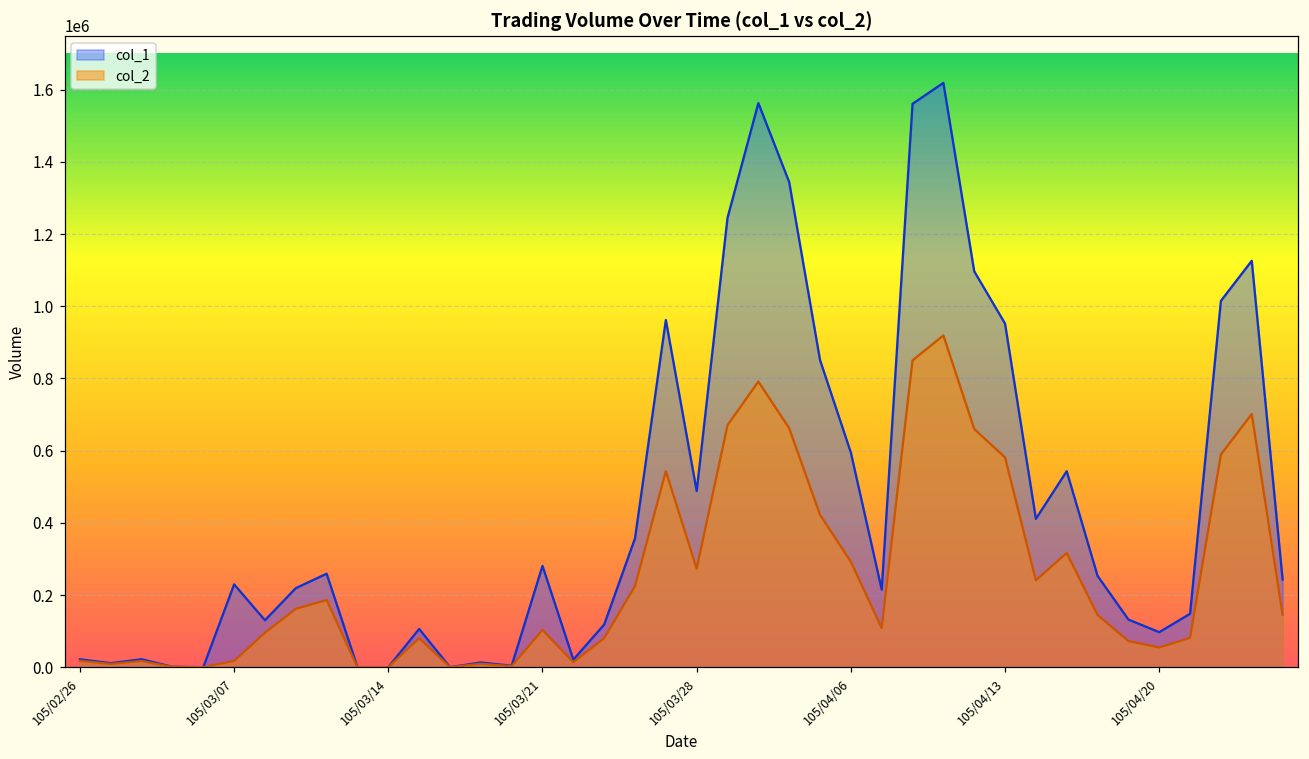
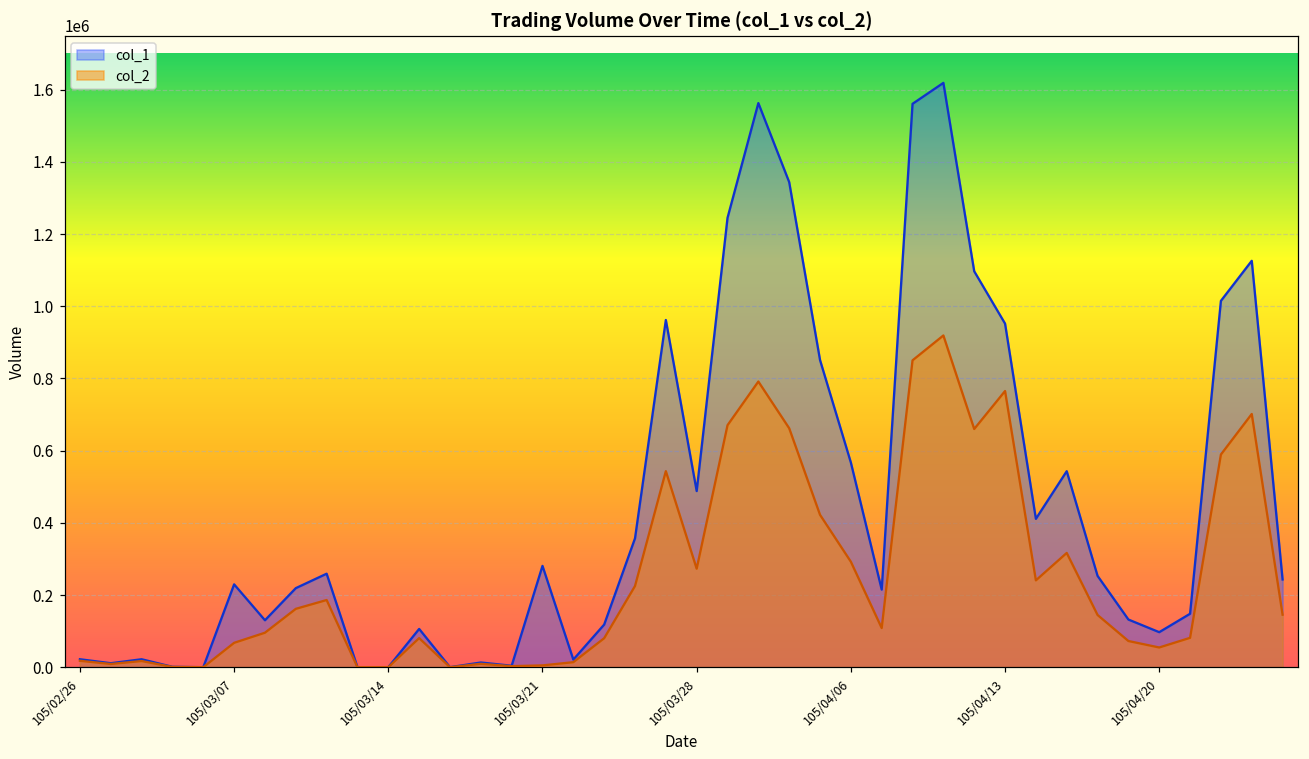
col_2, 105/03/07: 20000 -> 70000
col_2, 105/03/21: 100000 -> 0
col_1, 105/04/06: 590000 -> 570000
col_2, 105/04/13: 580000 -> 770000
